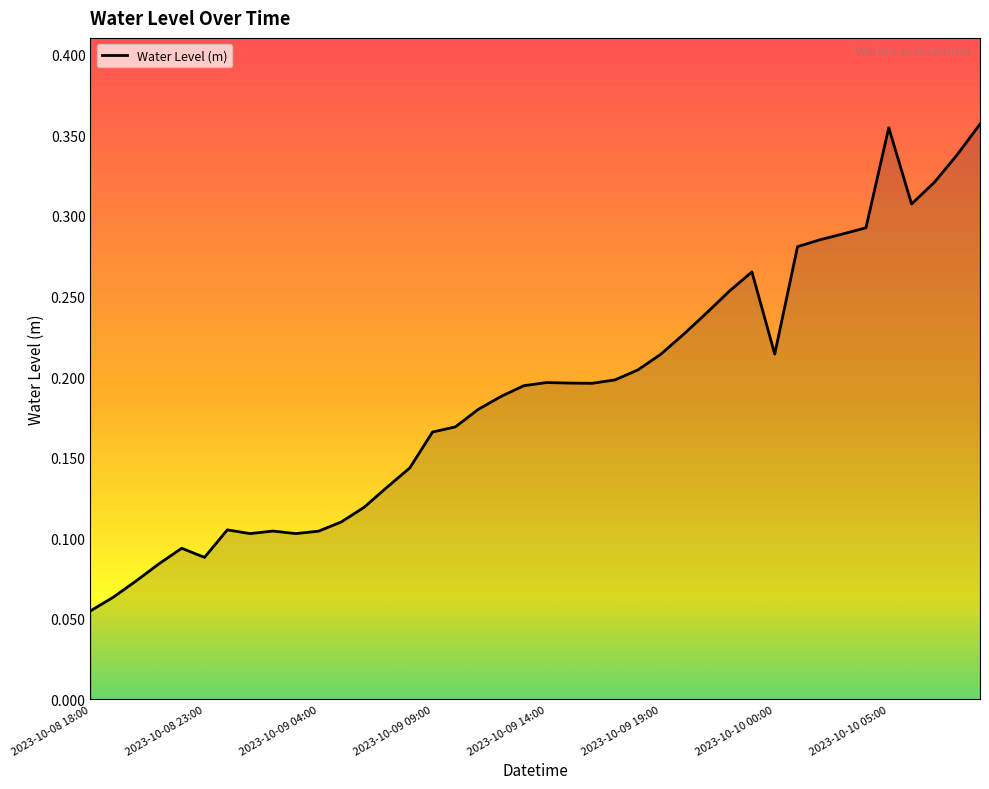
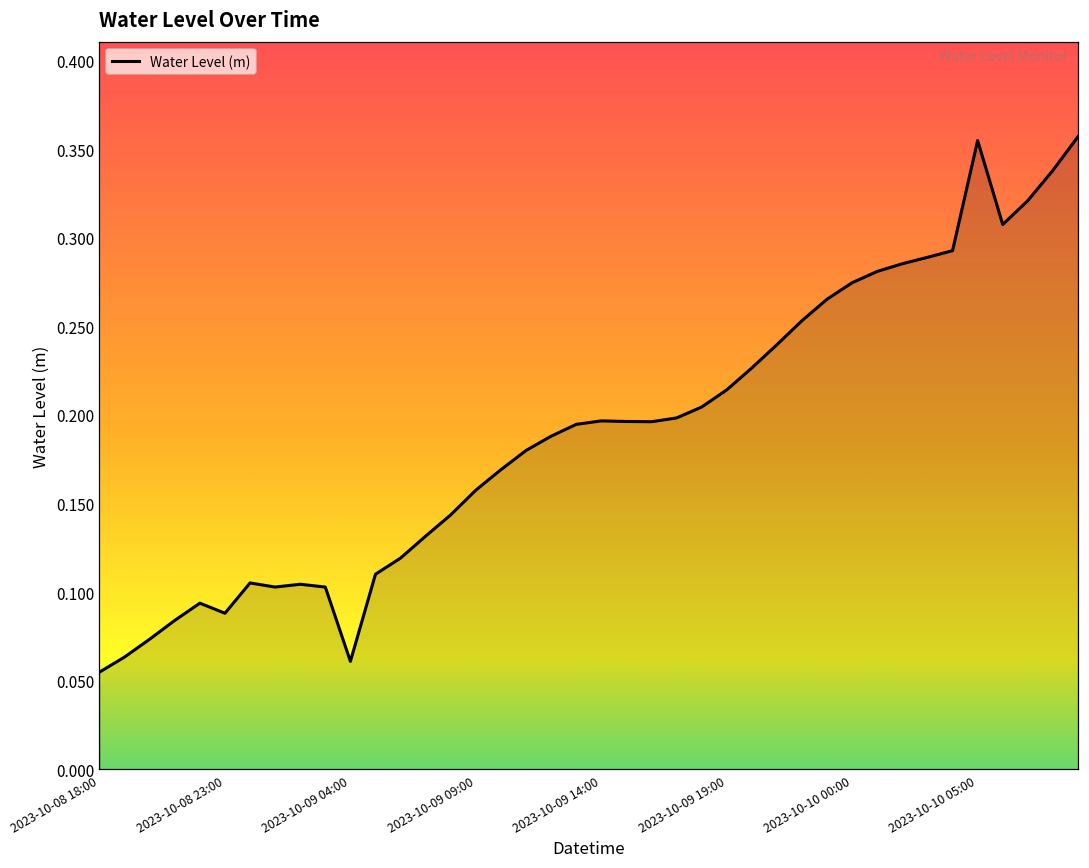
2023-10-09 04:00: 0.104 -> 0.061
2023-10-09 09:00: 0.166 -> 0.158
2023-10-10 00:00: 0.214 -> 0.275
